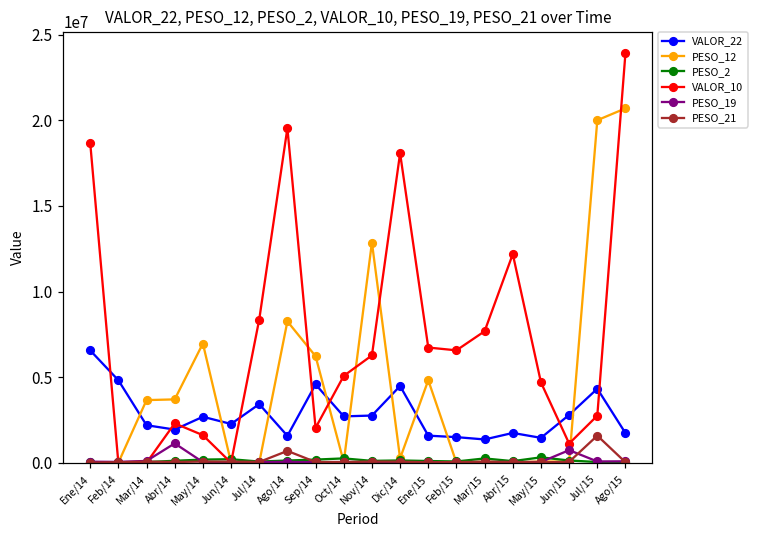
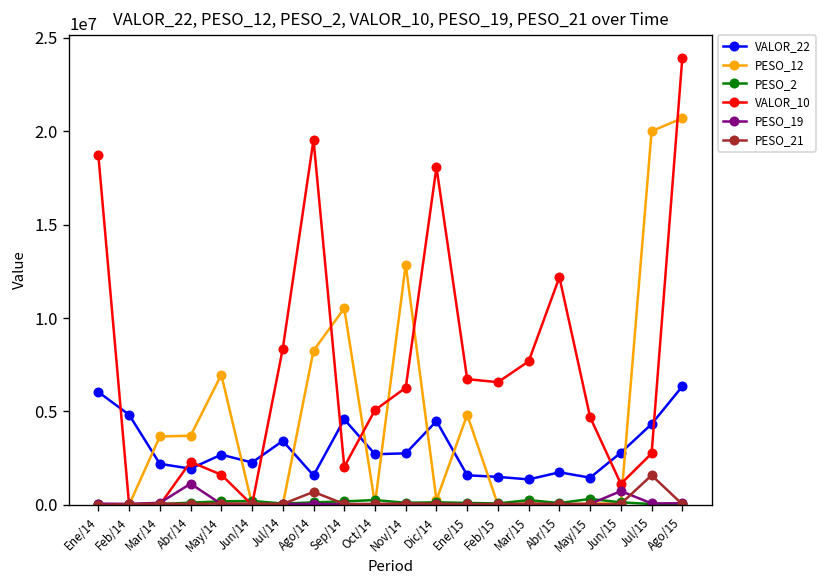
VALOR_22, Ene/14: 6600000 -> 6000000
PESO_12, Sep/14: 6200000 -> 10500000
VALOR_22, Ago/15: 1700000 -> 6300000
